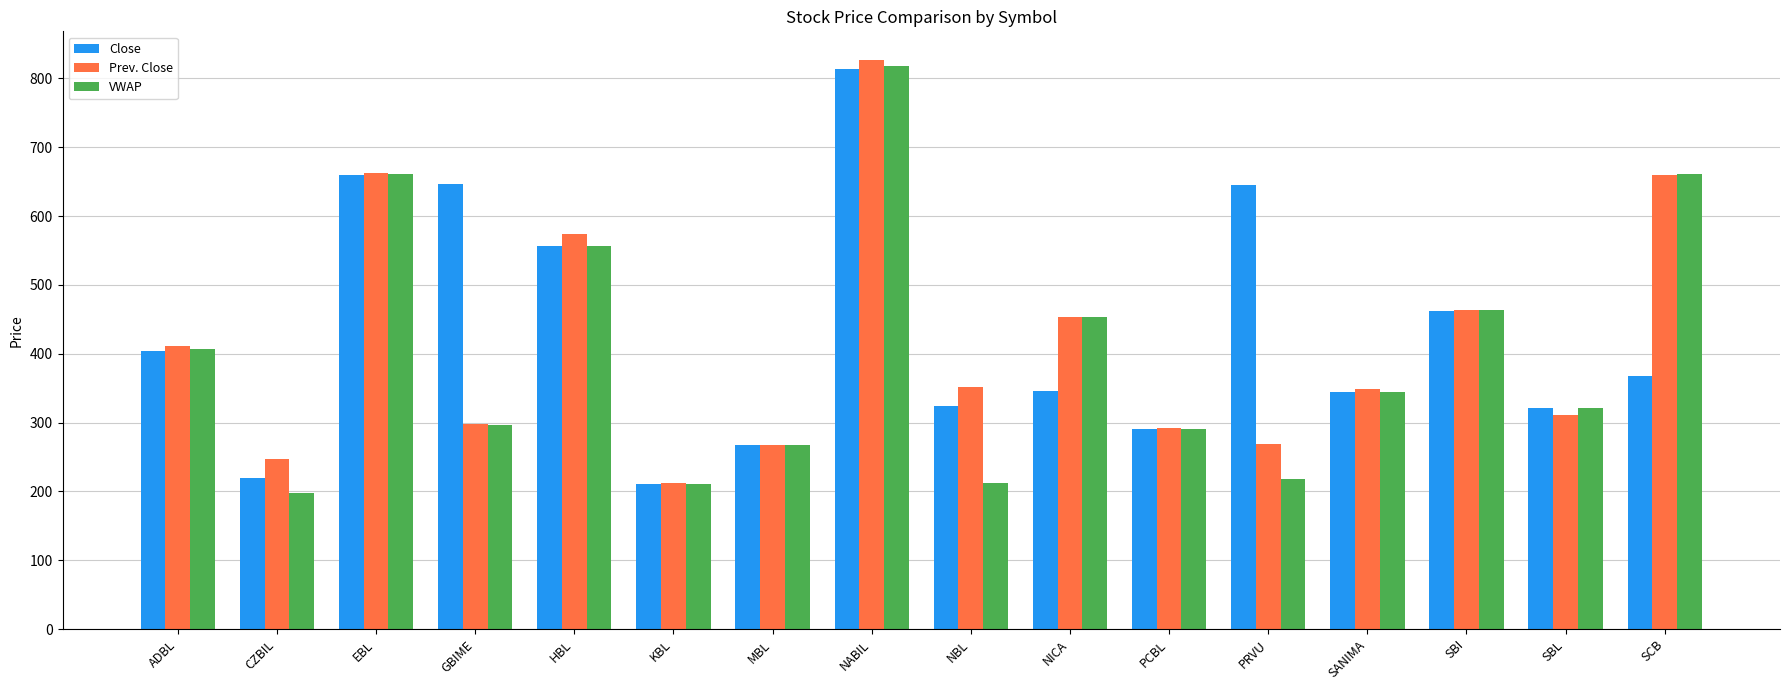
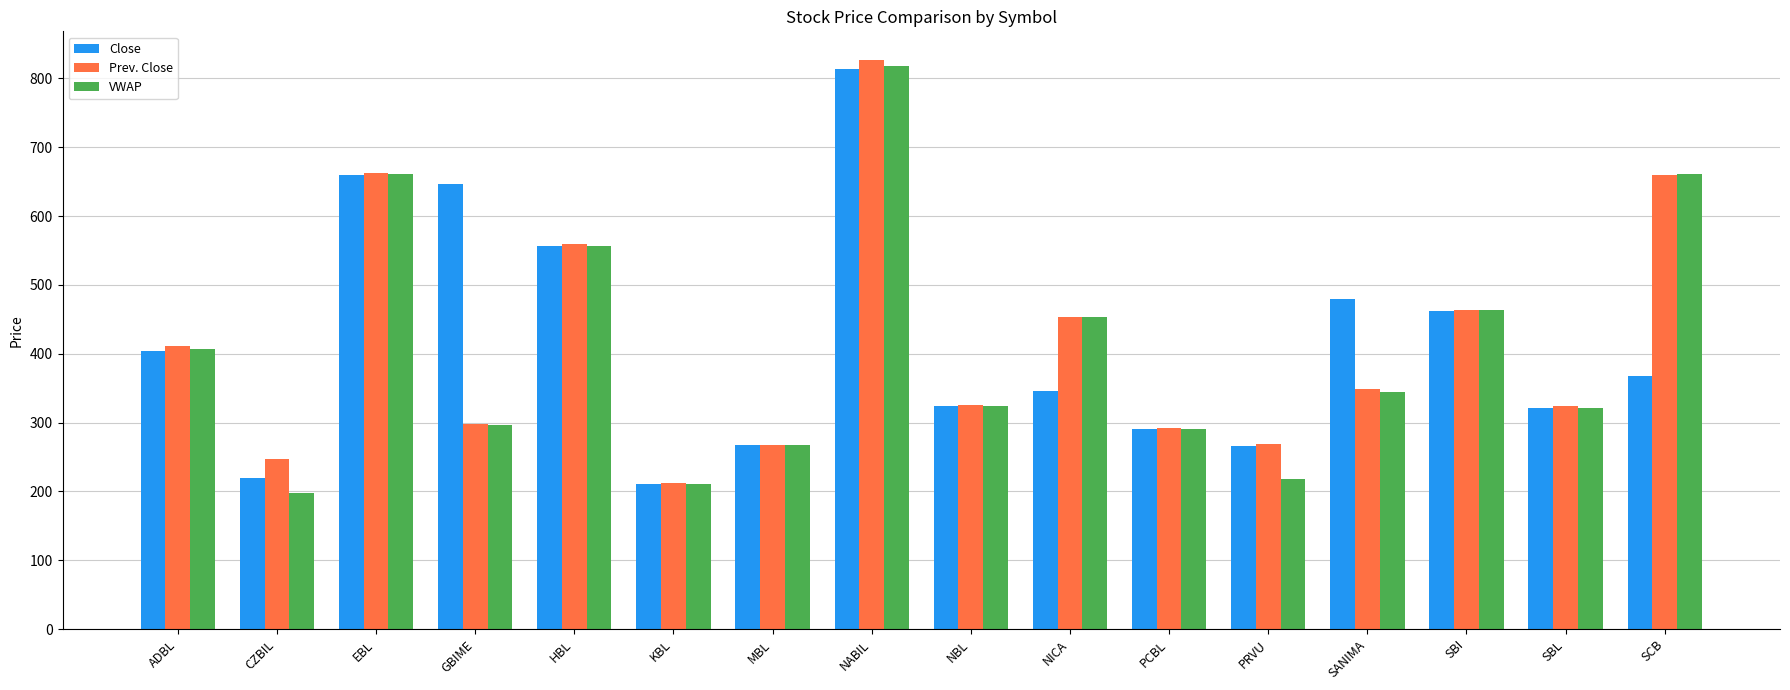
Prev. Close, HBL: 570 -> 560
Prev. Close, NBL: 350 -> 330
VWAP, NBL: 210 -> 320
Close, PRVU: 640 -> 270
Close, SANIMA: 350 -> 480
Prev. Close, SBL: 310 -> 320
